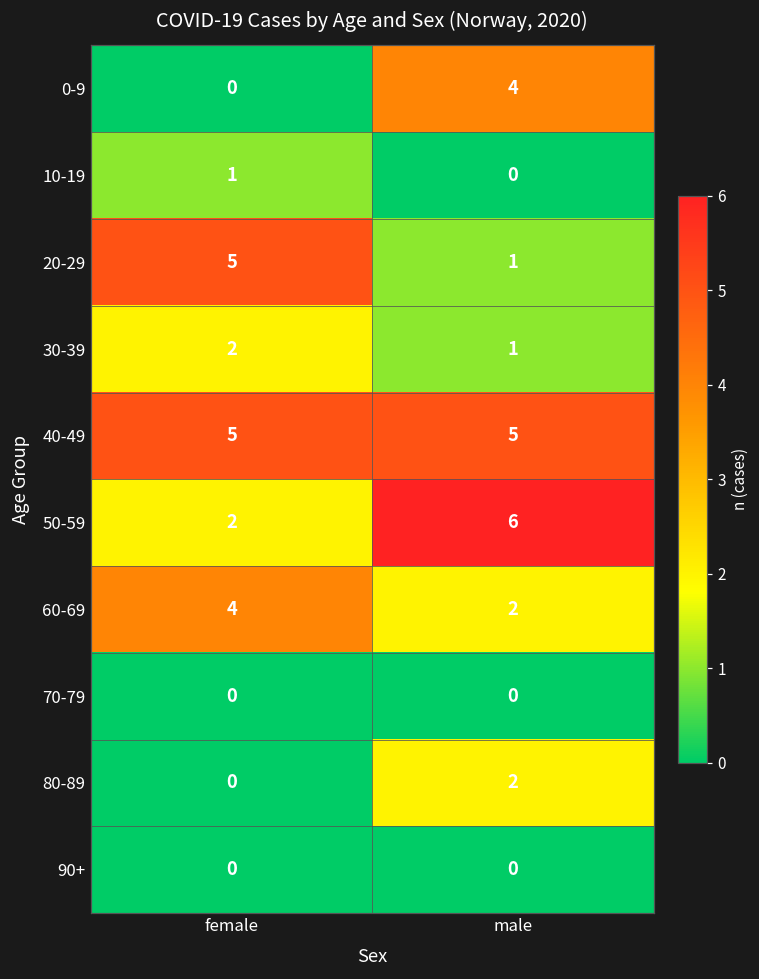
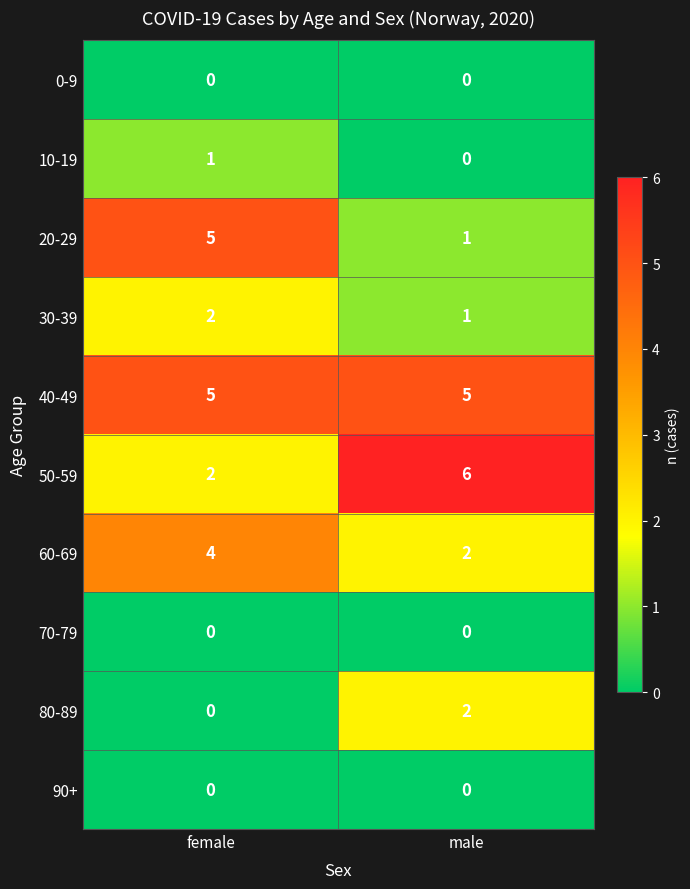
0-9, male: 4 -> 0
